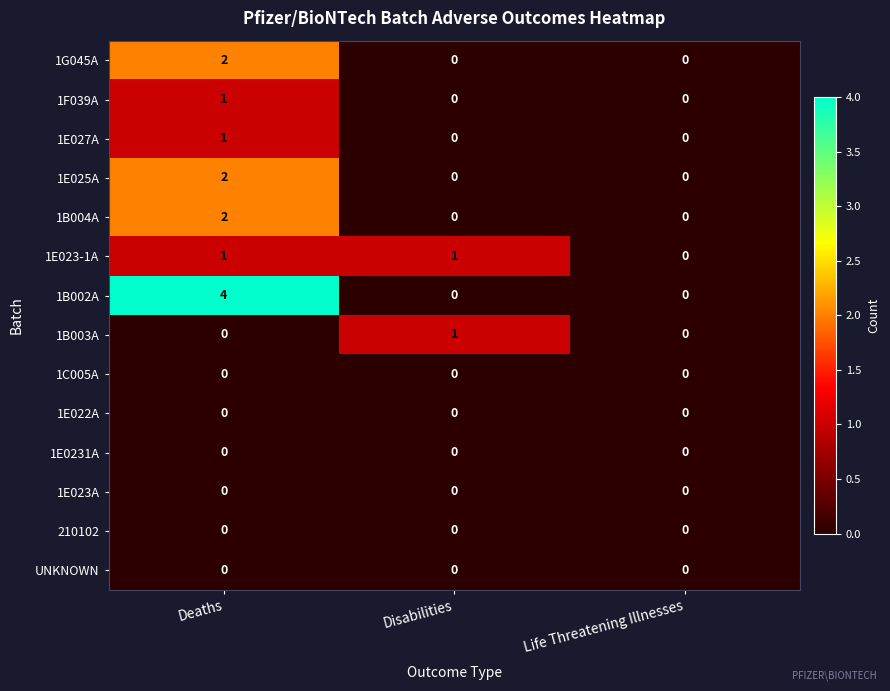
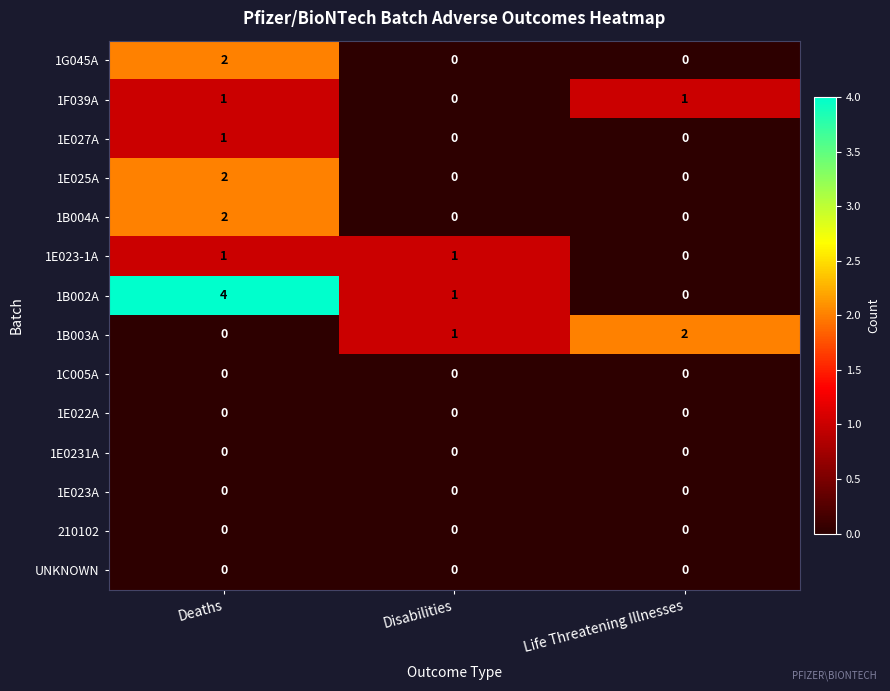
1F039A, Life Threatening Illnesses: 0 -> 1
1B002A, Disabilities: 0 -> 1
1B003A, Life Threatening Illnesses: 0 -> 2
